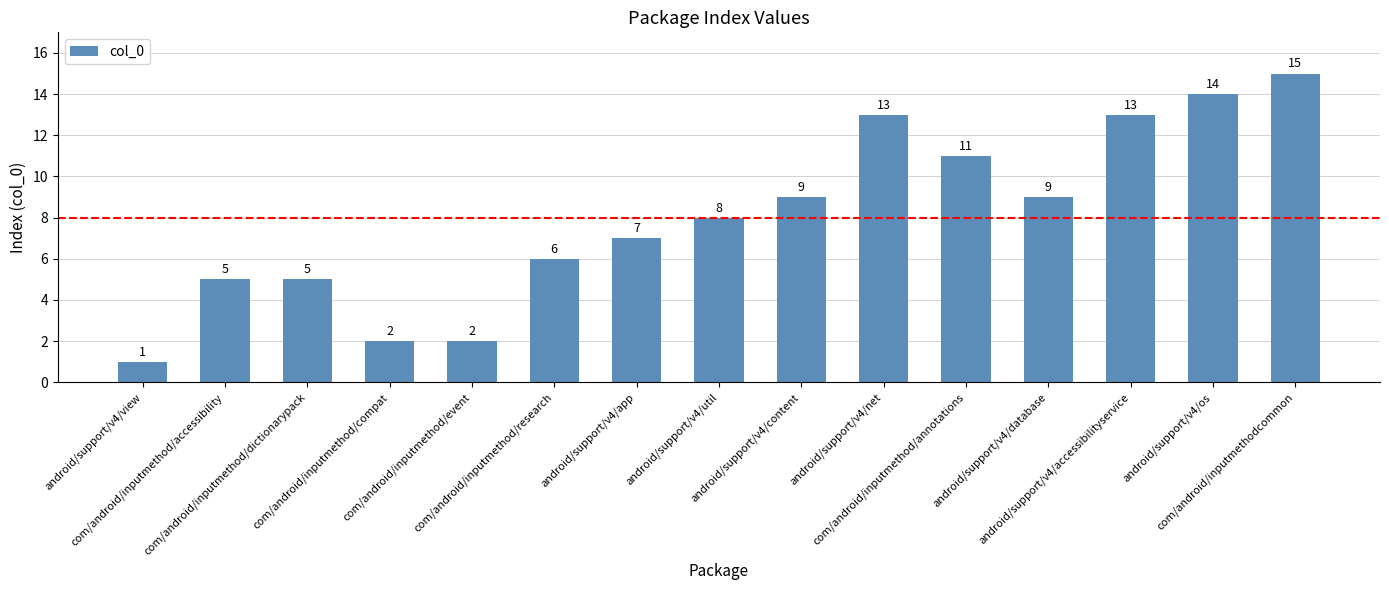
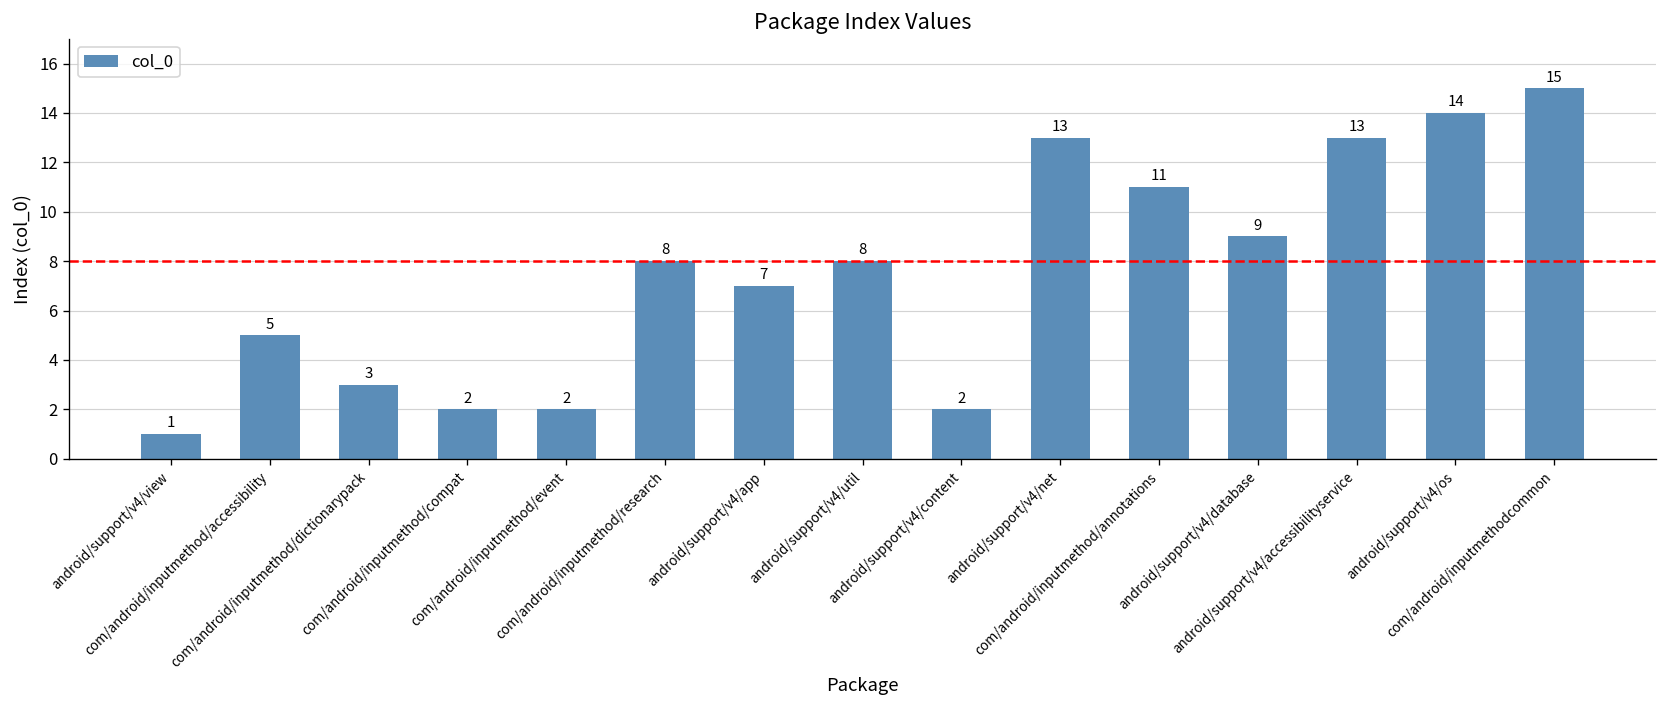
com/android/inputmethod/dictionarypack: 5 -> 3
com/android/inputmethod/research: 6 -> 8
android/support/v4/content: 9 -> 2
